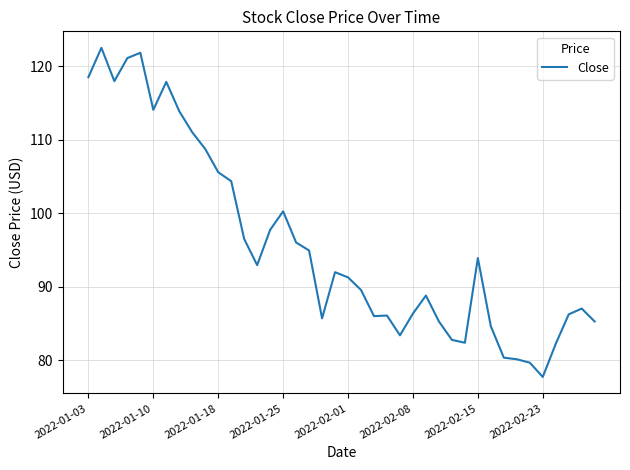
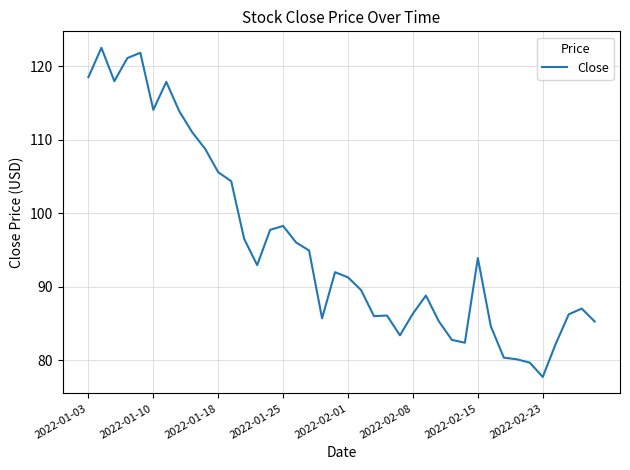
2022-01-25: 100 -> 98
